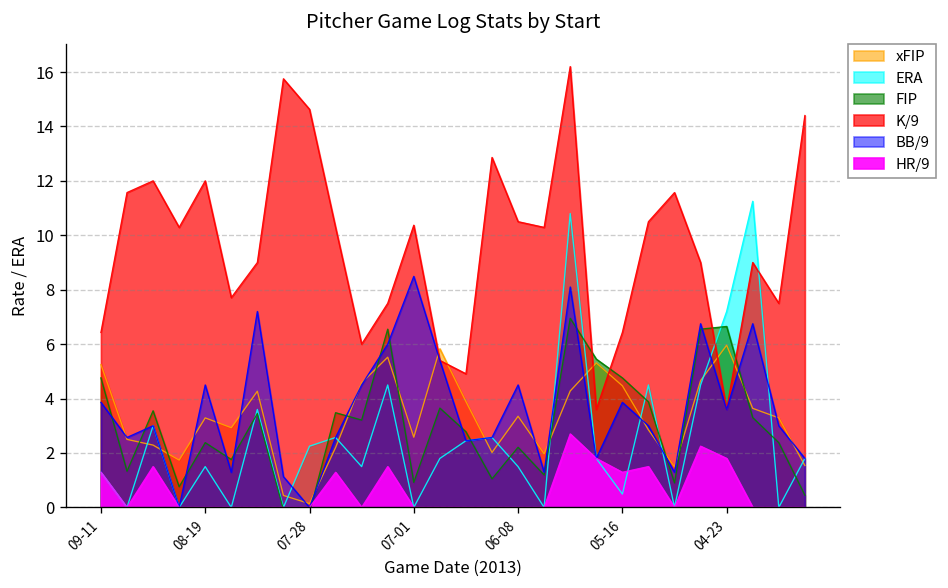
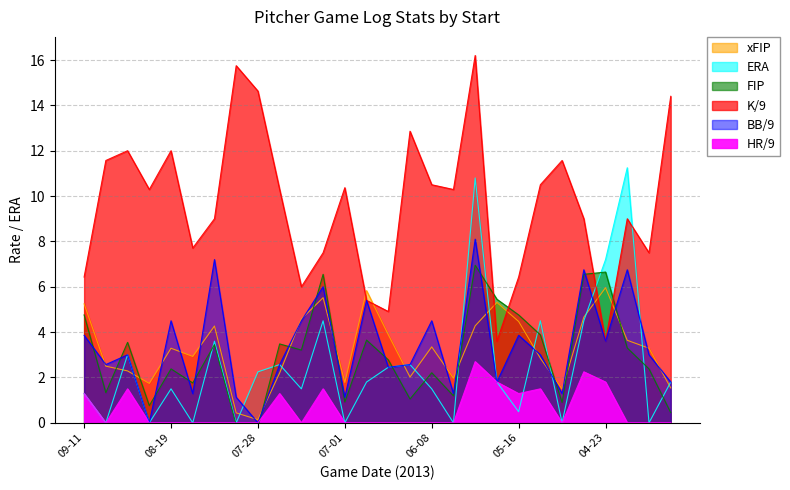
xFIP, 07-01: 2.6 -> 1.8
BB/9, 07-01: 8.5 -> 1.1
